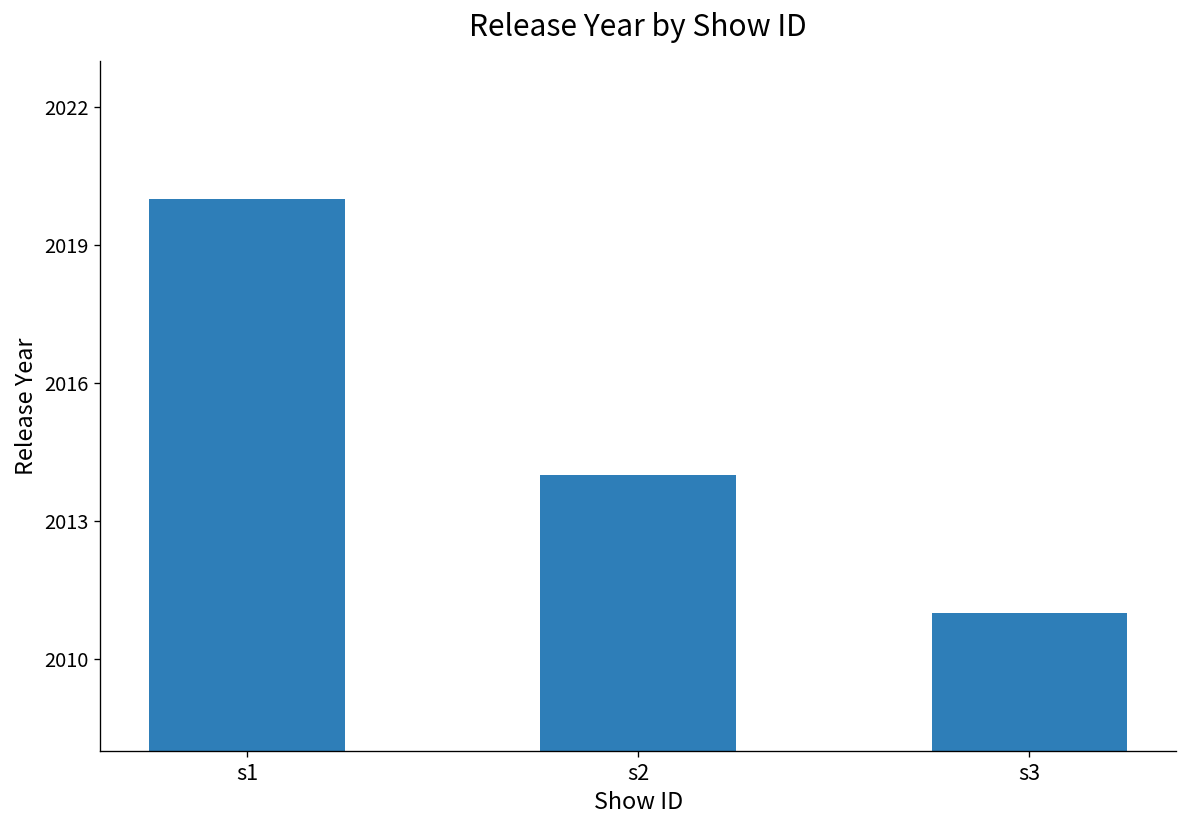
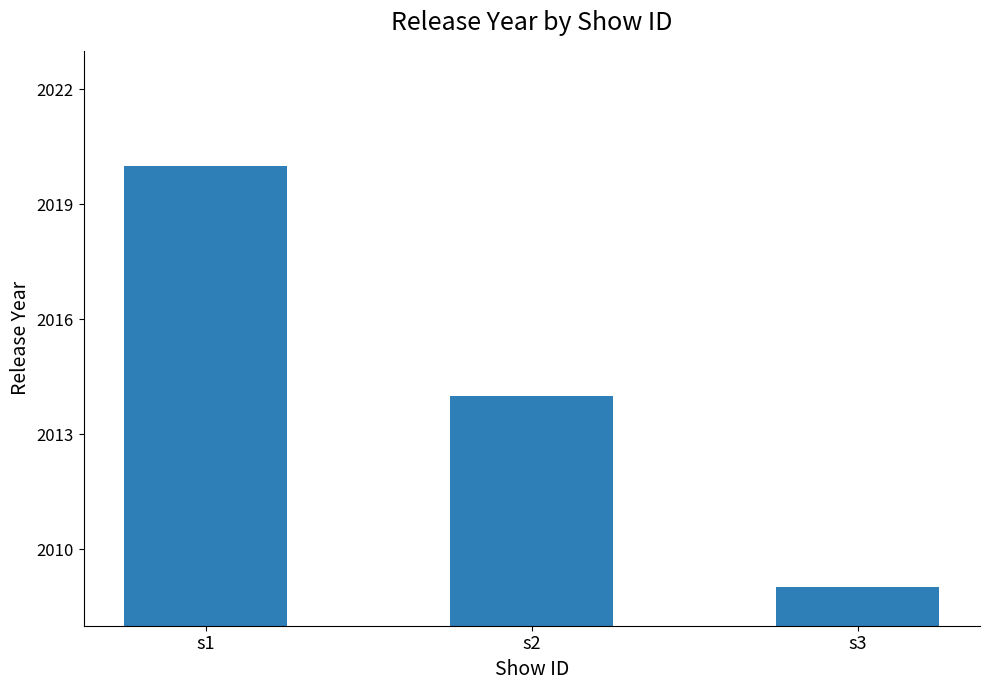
s3: 2011 -> 2009
